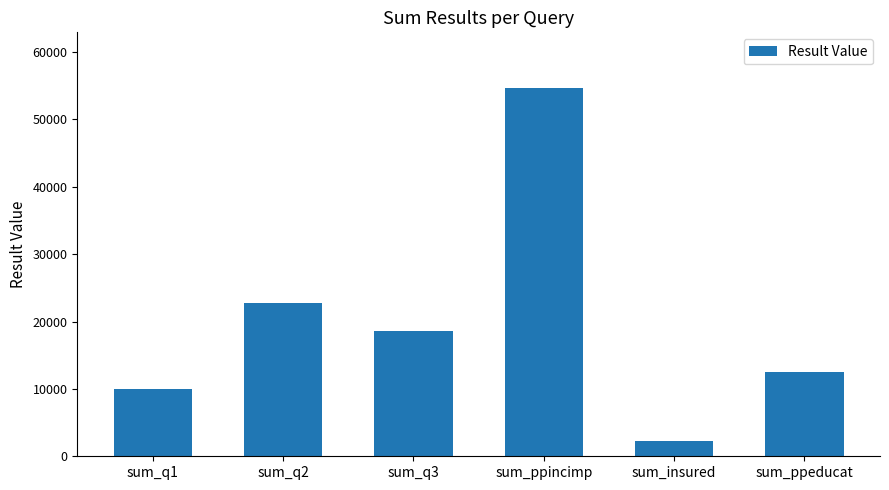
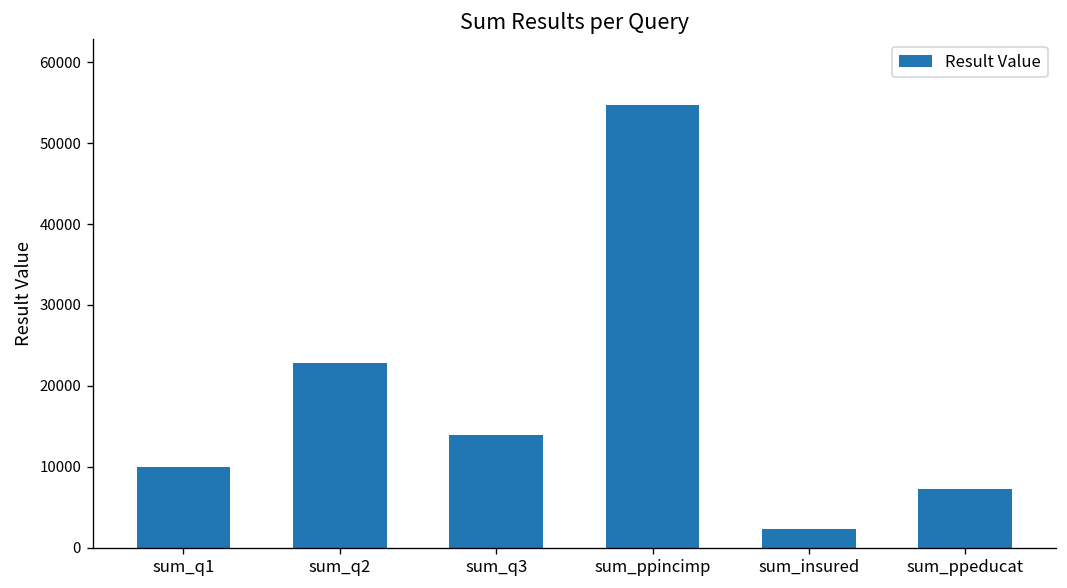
sum_q3: 19000 -> 14000
sum_ppeducat: 12000 -> 7000
